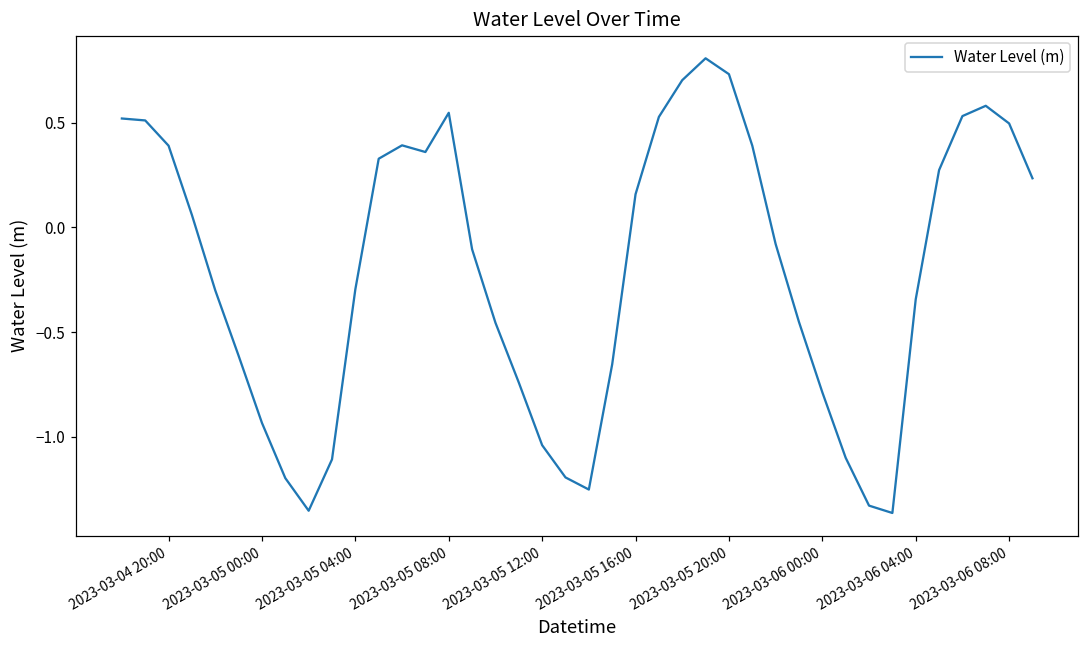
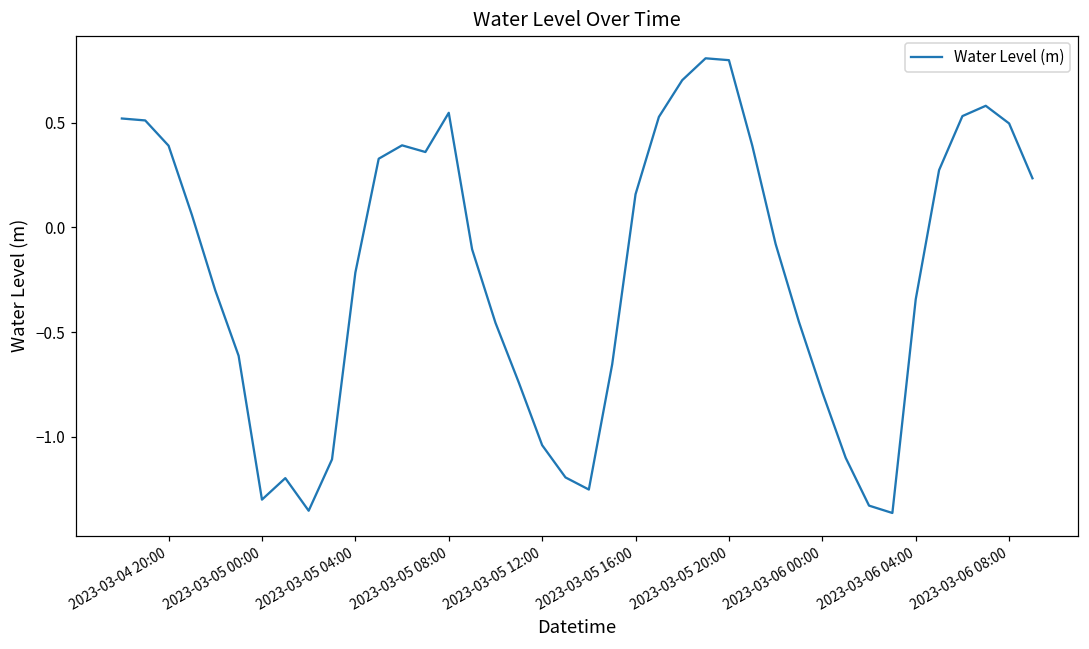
2023-03-05 00:00: -0.93 -> -1.30
2023-03-05 04:00: -0.30 -> -0.22
2023-03-05 20:00: 0.73 -> 0.80
